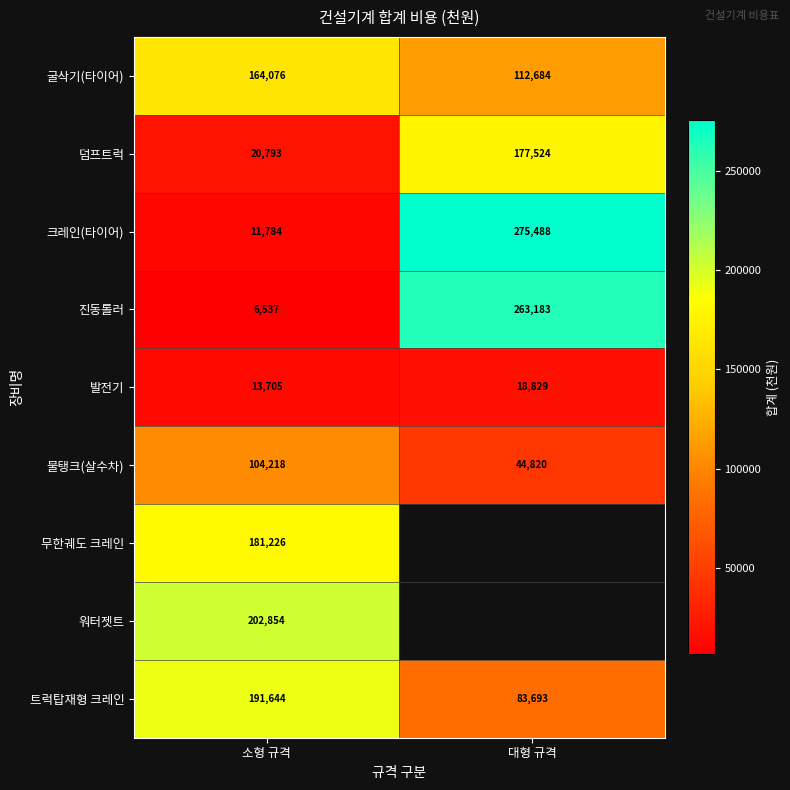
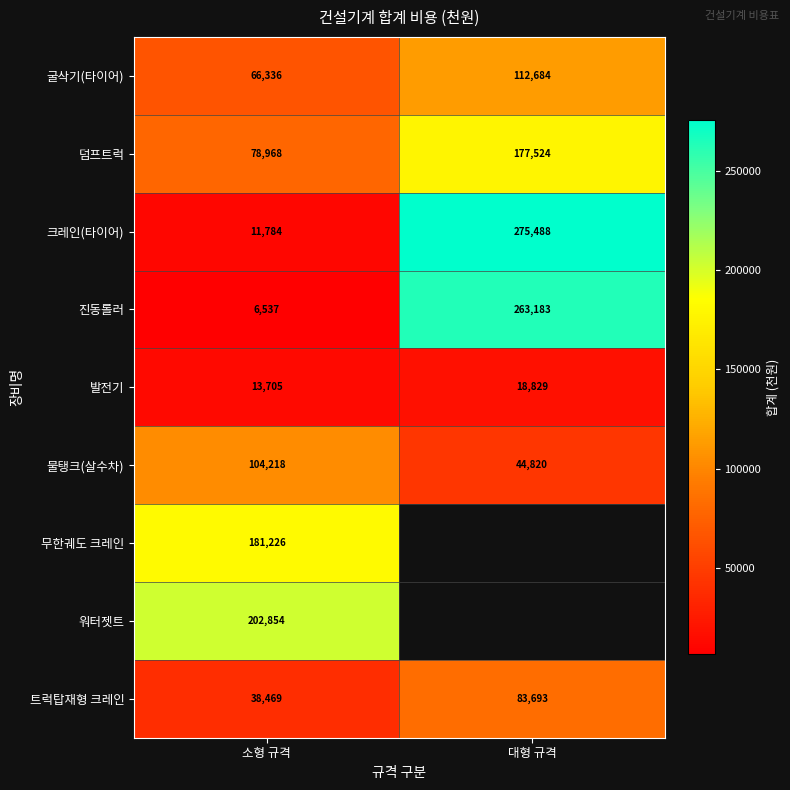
굴삭기(타이어), 소형 규격: 164,076 -> 66,336
덤프트럭, 소형 규격: 20,793 -> 78,968
트럭탑재형 크레인, 소형 규격: 191,644 -> 38,469
